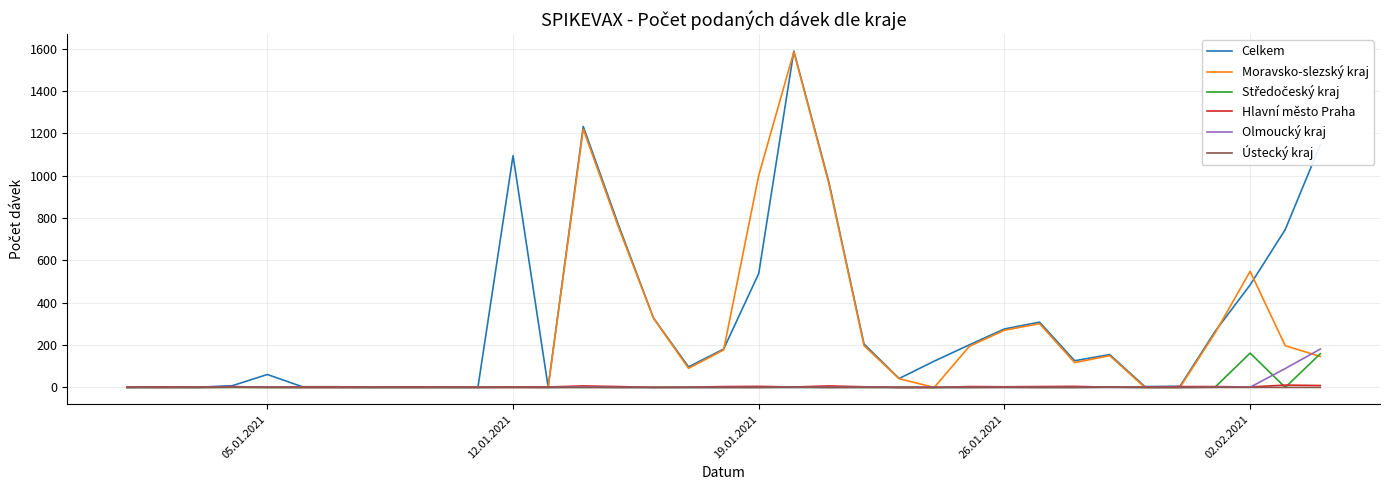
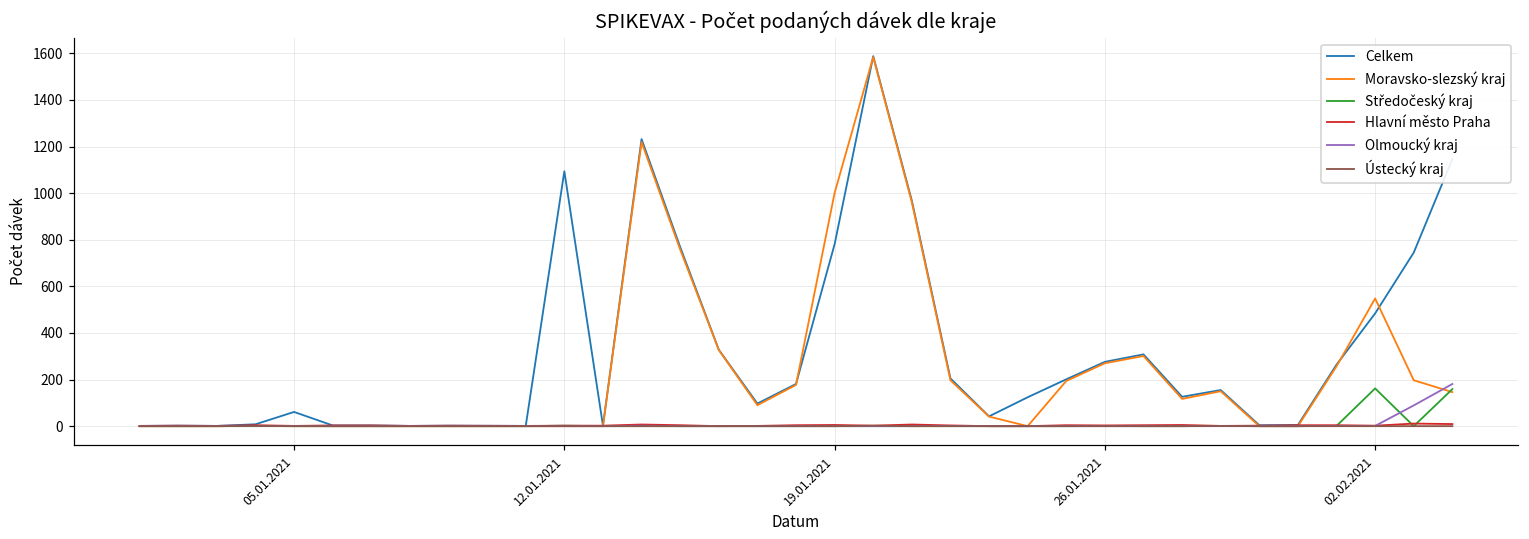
Celkem, 19.01.2021: 540 -> 780
